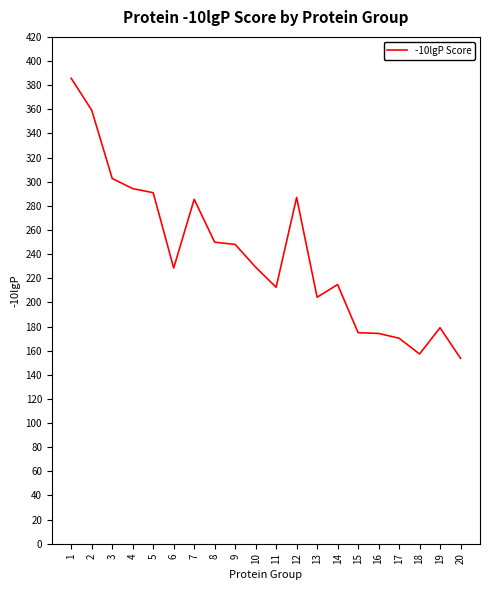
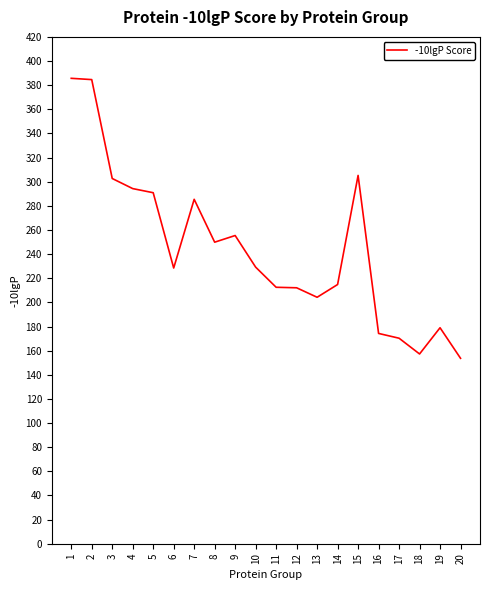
2: 359 -> 385
9: 248 -> 255
12: 287 -> 212
15: 175 -> 305
